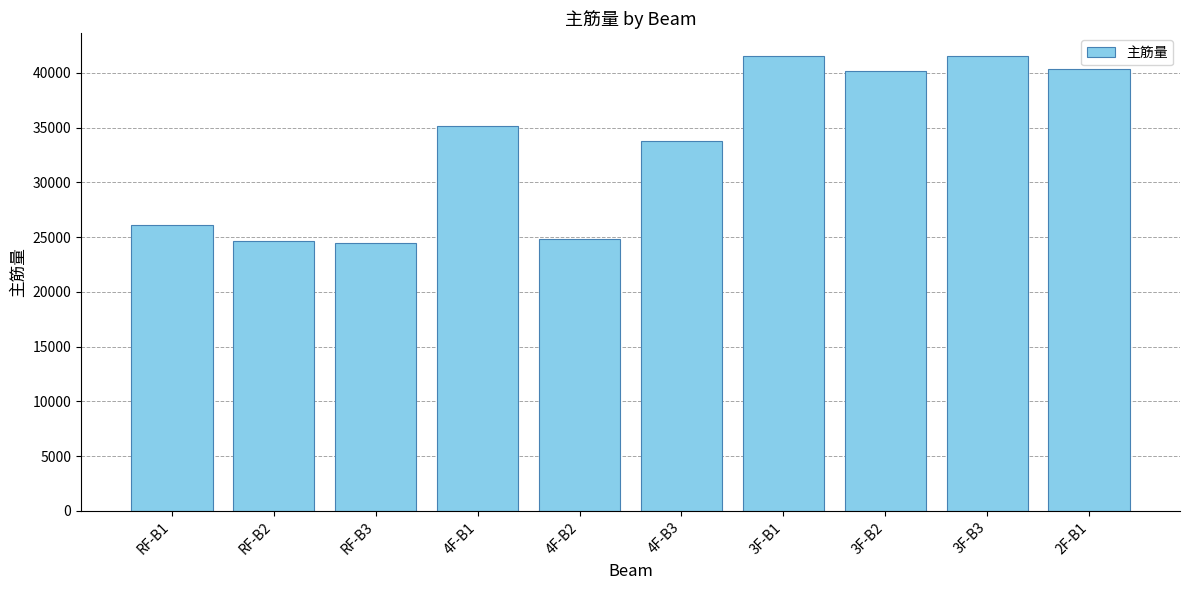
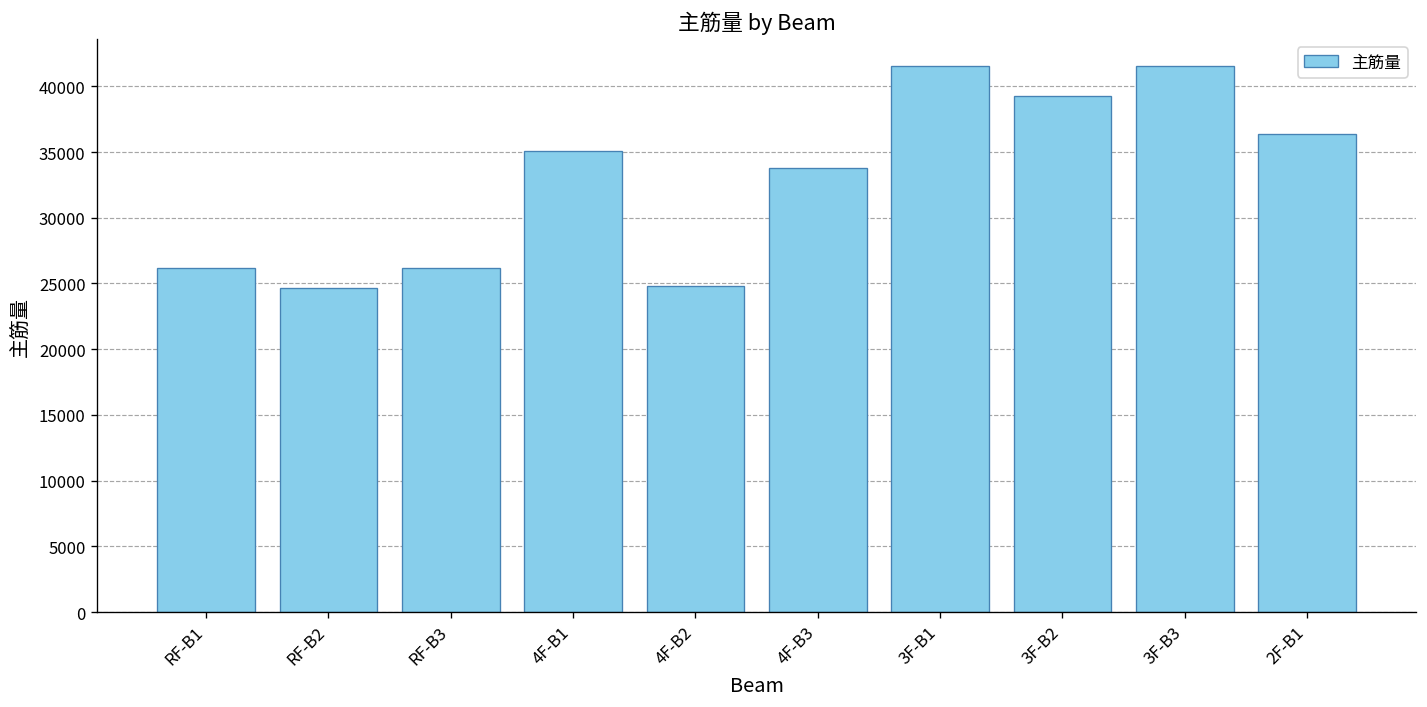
RF-B3: 24400 -> 26100
3F-B2: 40100 -> 39200
2F-B1: 40300 -> 36400
